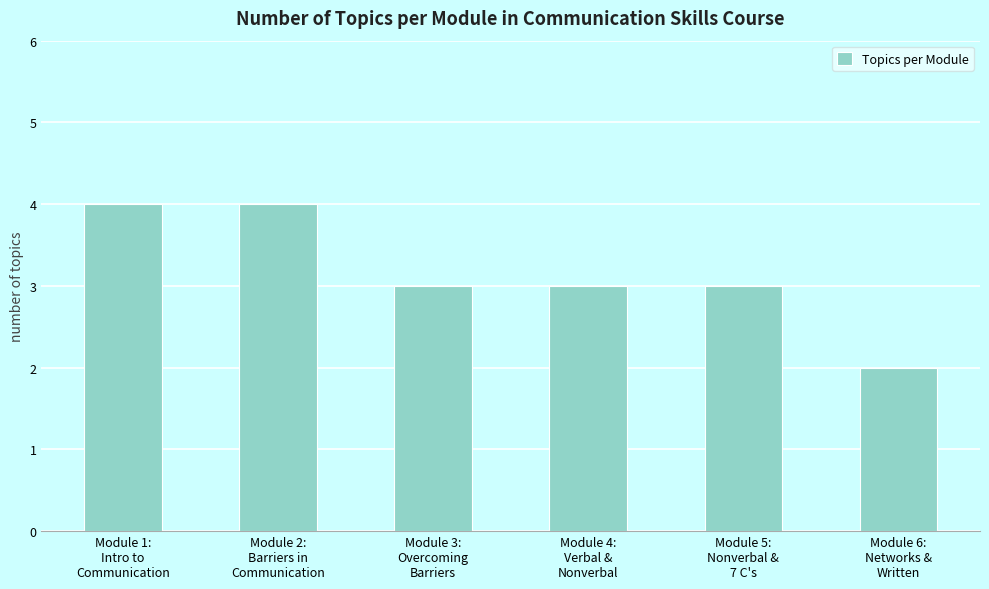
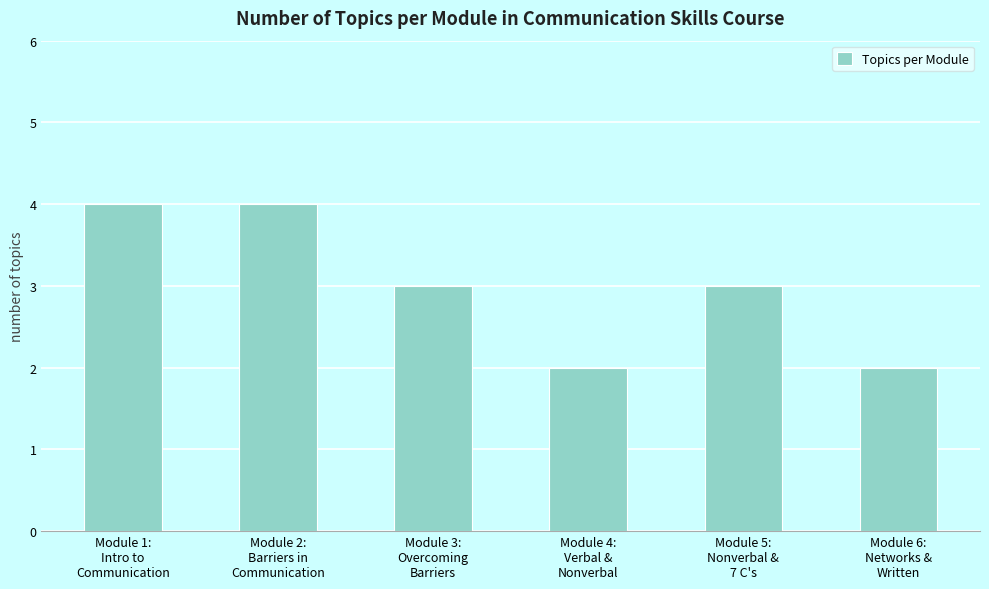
Module 4: Verbal & Nonverbal: 3 -> 2
